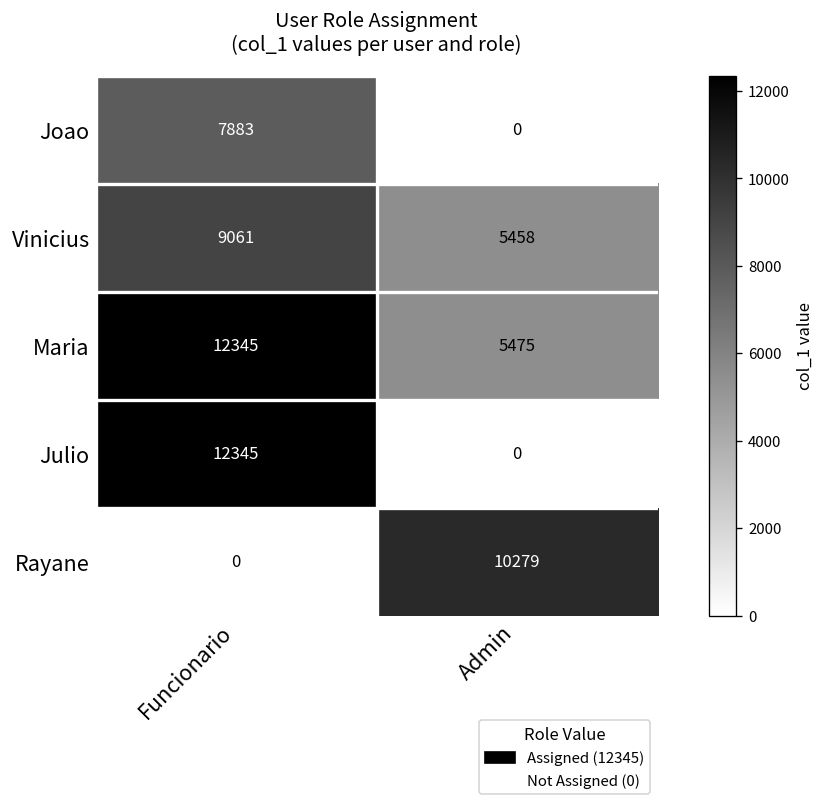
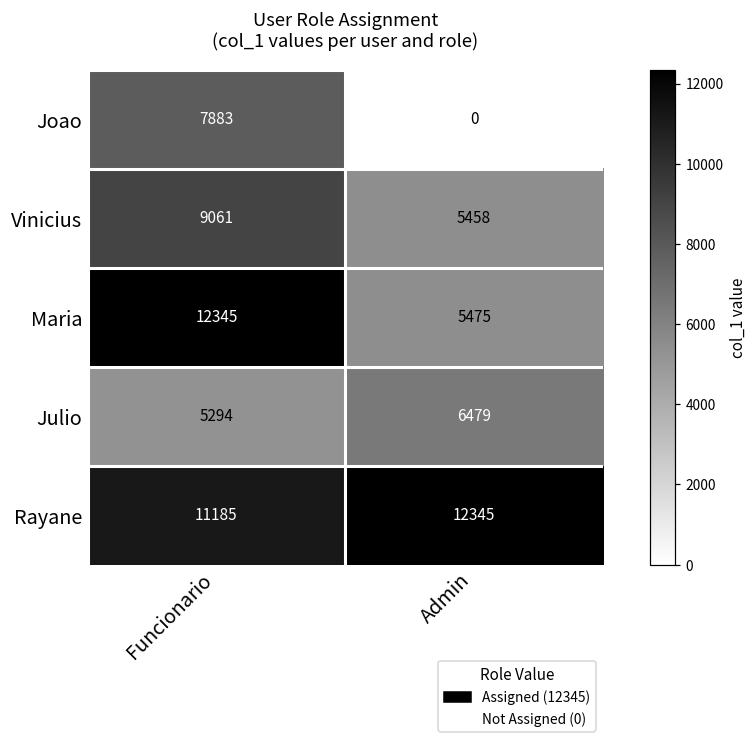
Julio, Funcionario: 12345 -> 5294
Julio, Admin: 0 -> 6479
Rayane, Funcionario: 0 -> 11185
Rayane, Admin: 10279 -> 12345
